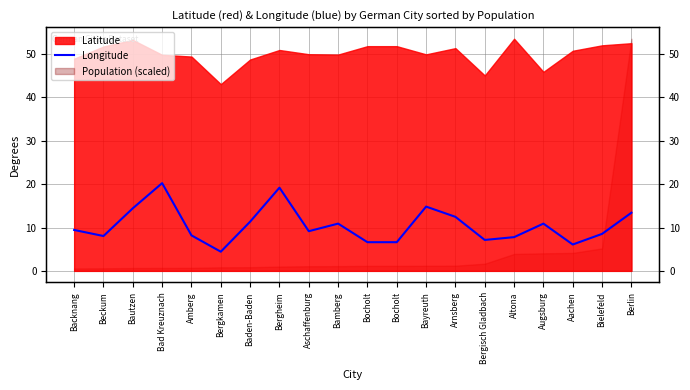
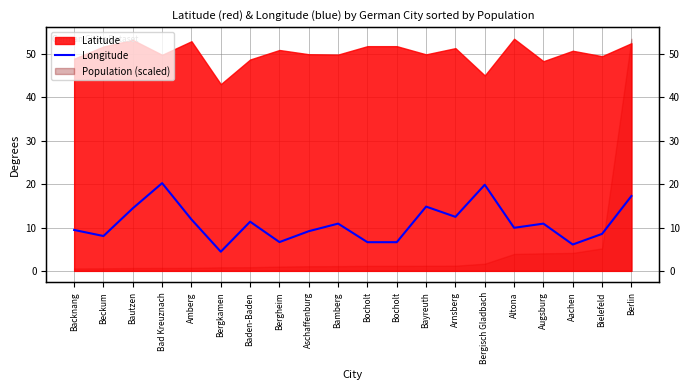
Longitude, Amberg: 8 -> 12
Latitude, Amberg: 49 -> 53
Longitude, Bergheim: 19 -> 7
Longitude, Bergisch Gladbach: 7 -> 20
Longitude, Altona: 8 -> 10
Latitude, Augsburg: 46 -> 48
Latitude, Bielefeld: 52 -> 50
Longitude, Berlin: 13 -> 17
